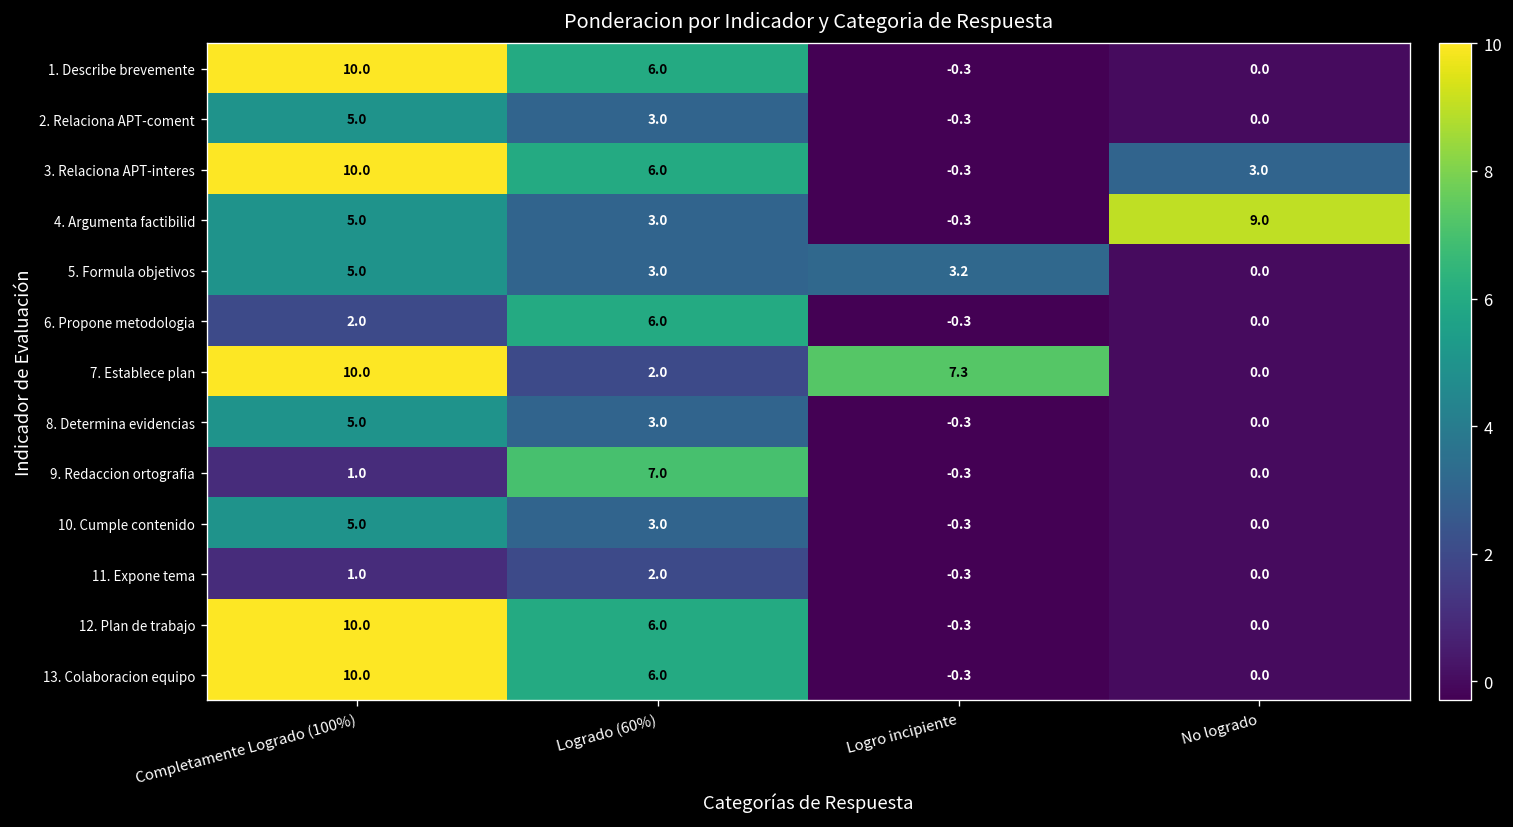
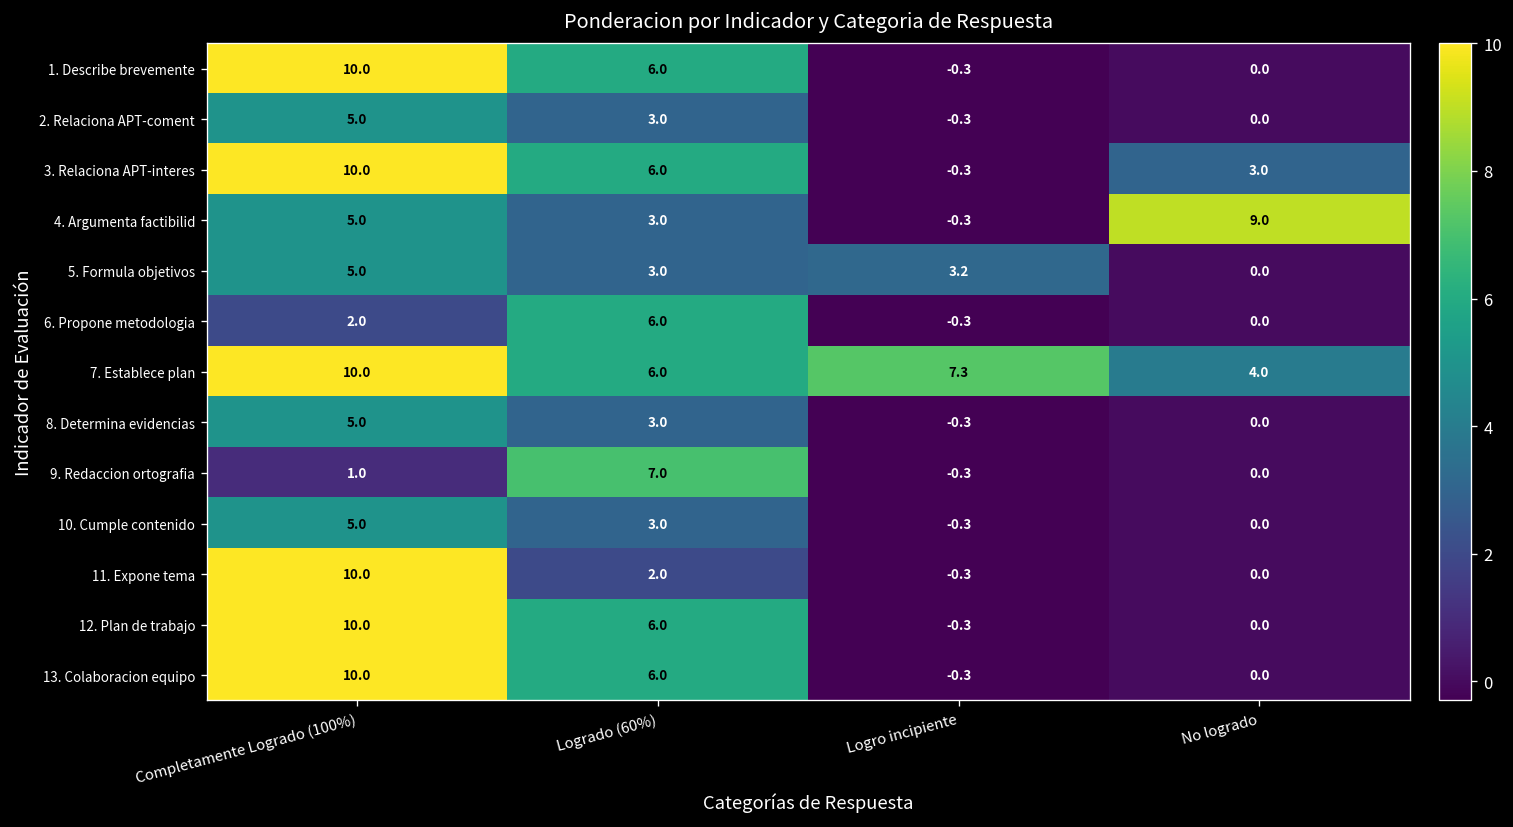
7. Establece plan, Logrado (60%): 2.0 -> 6.0
7. Establece plan, No logrado: 0.0 -> 4.0
11. Expone tema, Completamente Logrado (100%): 1.0 -> 10.0
